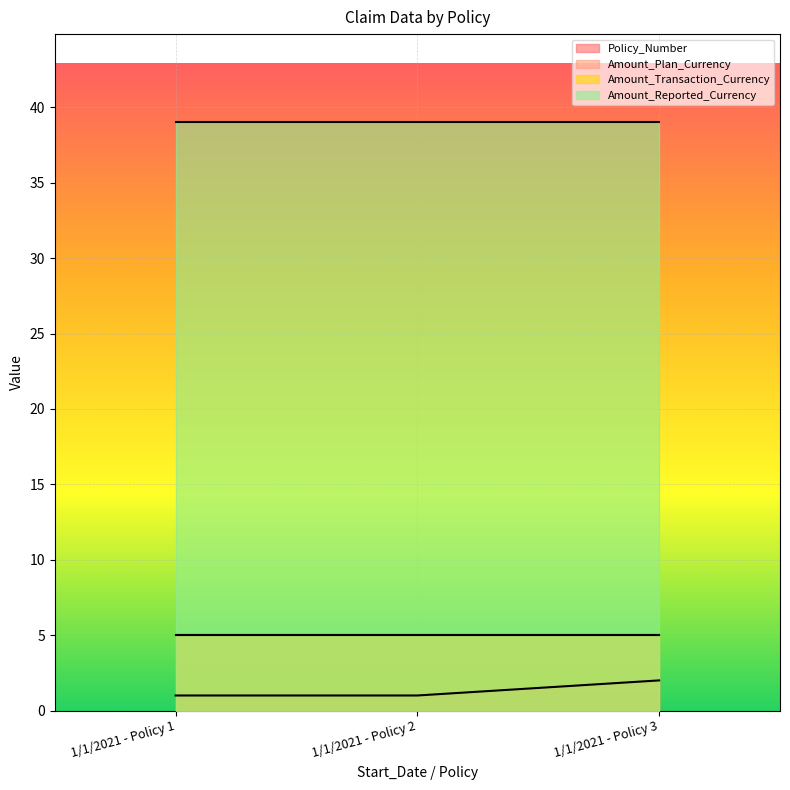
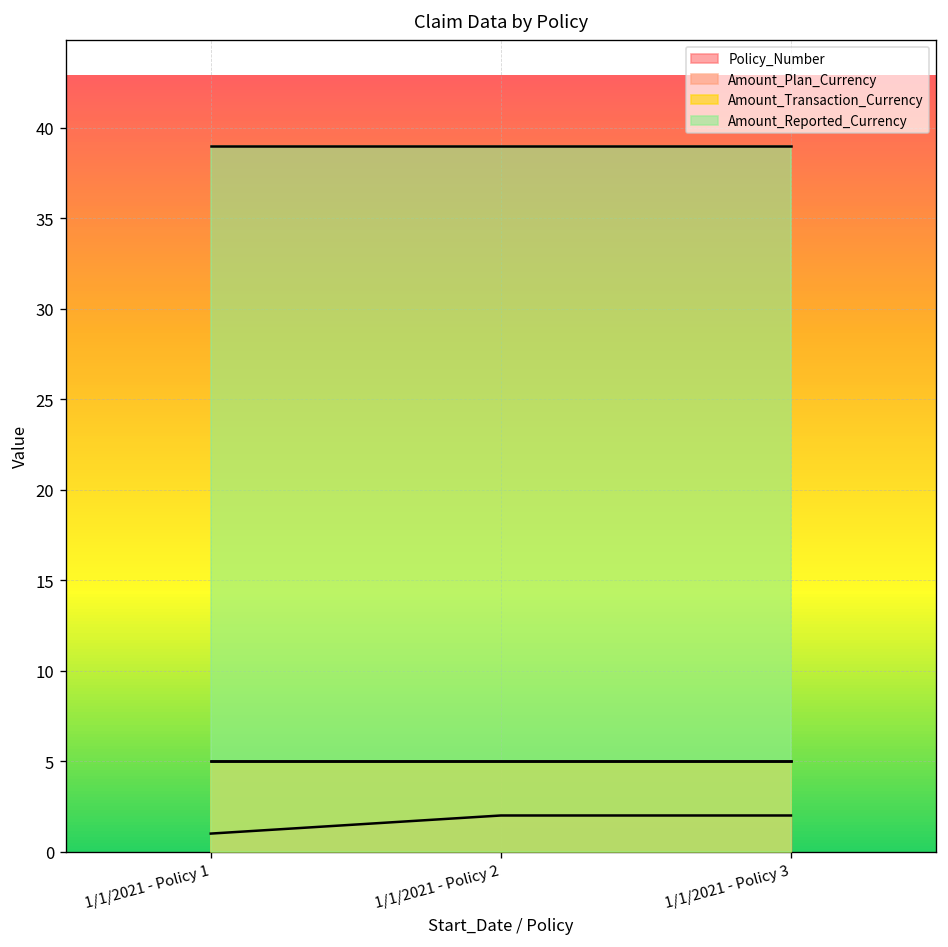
Policy_Number, 1/1/2021 - Policy 2: 1 -> 2
